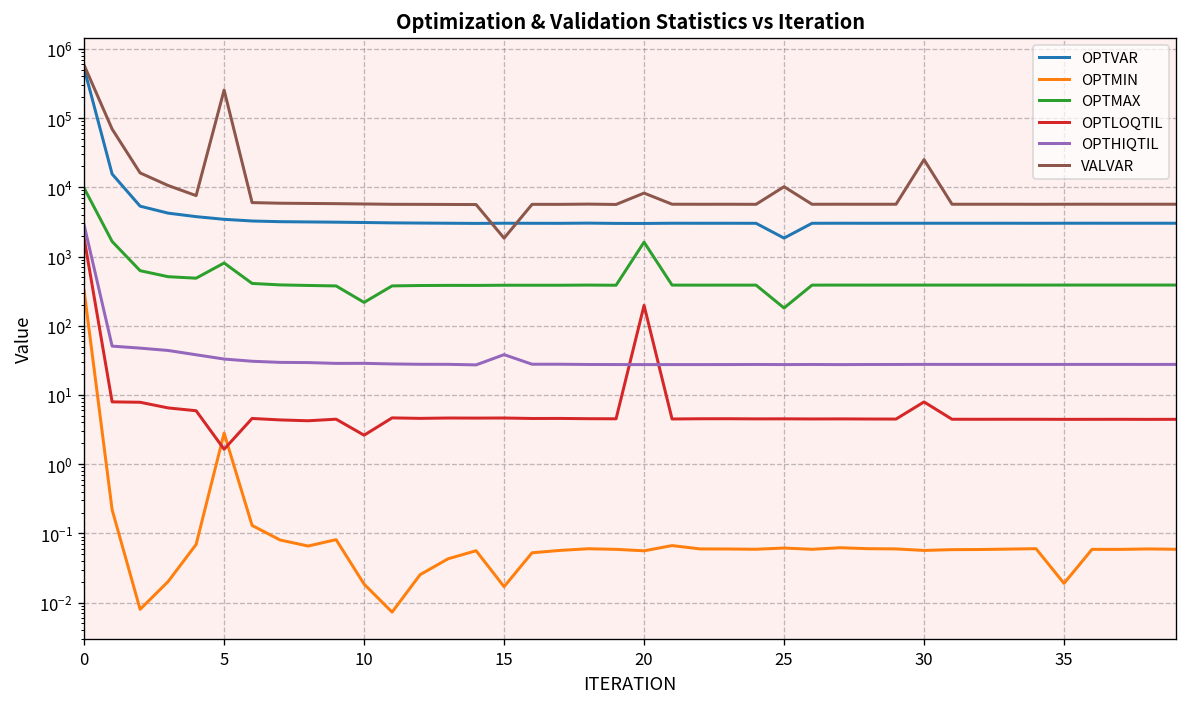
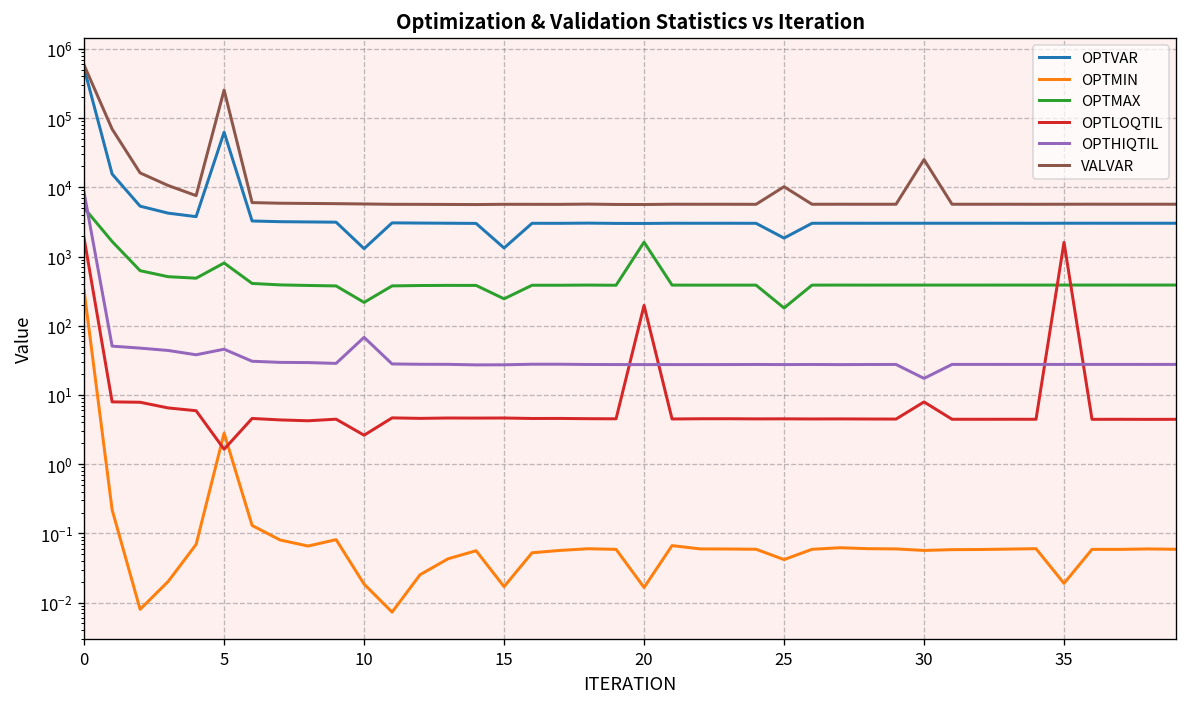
OPTMAX, 0: 10000 -> 5000
OPTHIQTIL, 0: 3000 -> 8000
OPTVAR, 5: 3000 -> 60000
OPTHIQTIL, 5: 30 -> 50
OPTVAR, 10: 3000 -> 1300
OPTHIQTIL, 10: 30 -> 70
OPTVAR, 15: 3000 -> 1300
OPTMAX, 15: 400 -> 240
OPTHIQTIL, 15: 40 -> 30
VALVAR, 15: 1800 -> 6000
OPTMIN, 20: 0.06 -> 0.017
VALVAR, 20: 8000 -> 6000
OPTMIN, 25: 0.06 -> 0.04
OPTHIQTIL, 30: 30 -> 17
OPTLOQTIL, 35: 4 -> 1600
